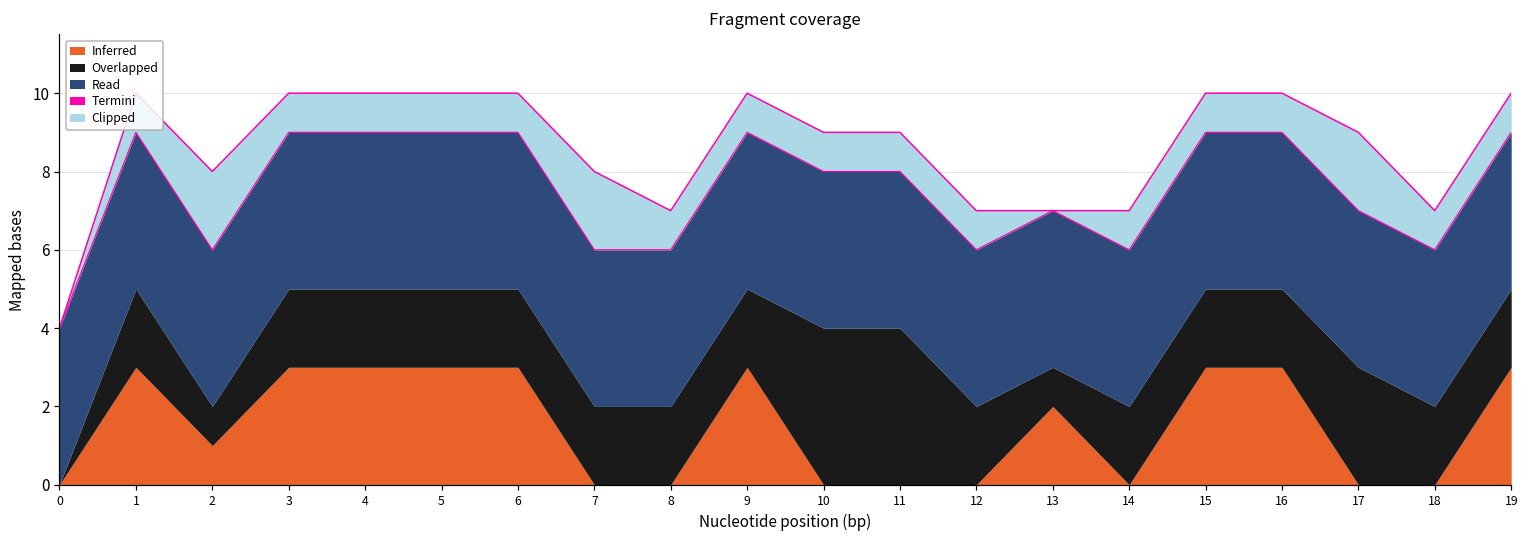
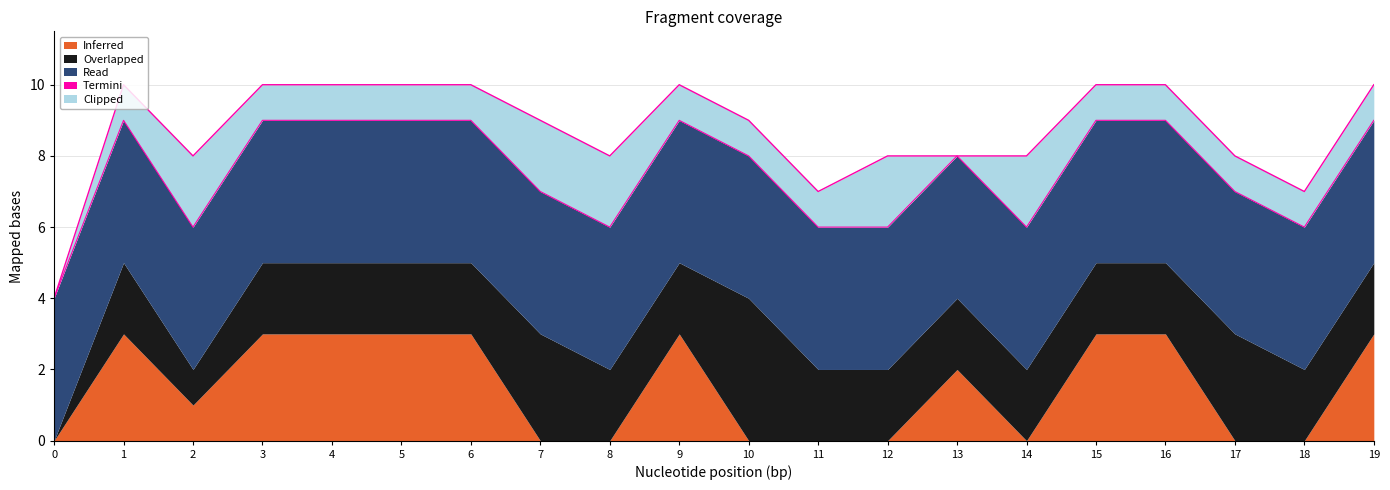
Overlapped, 7: 2 -> 3
Clipped, 8: 1 -> 2
Overlapped, 11: 4 -> 2
Clipped, 12: 1 -> 2
Overlapped, 13: 1 -> 2
Clipped, 14: 1 -> 2
Clipped, 17: 2 -> 1
